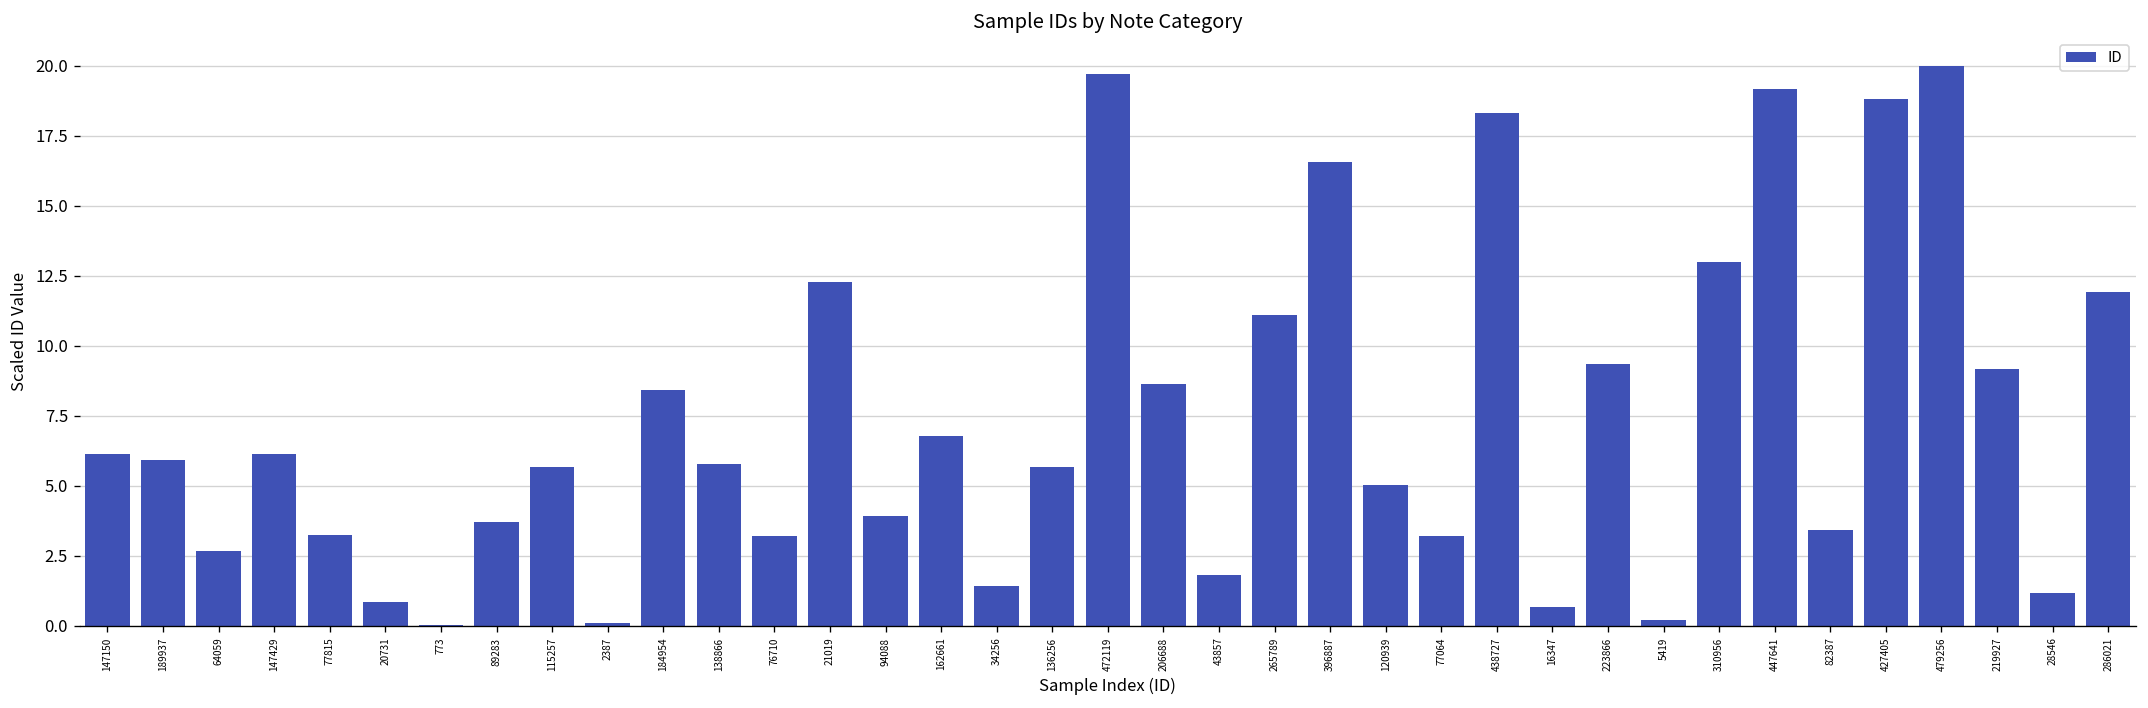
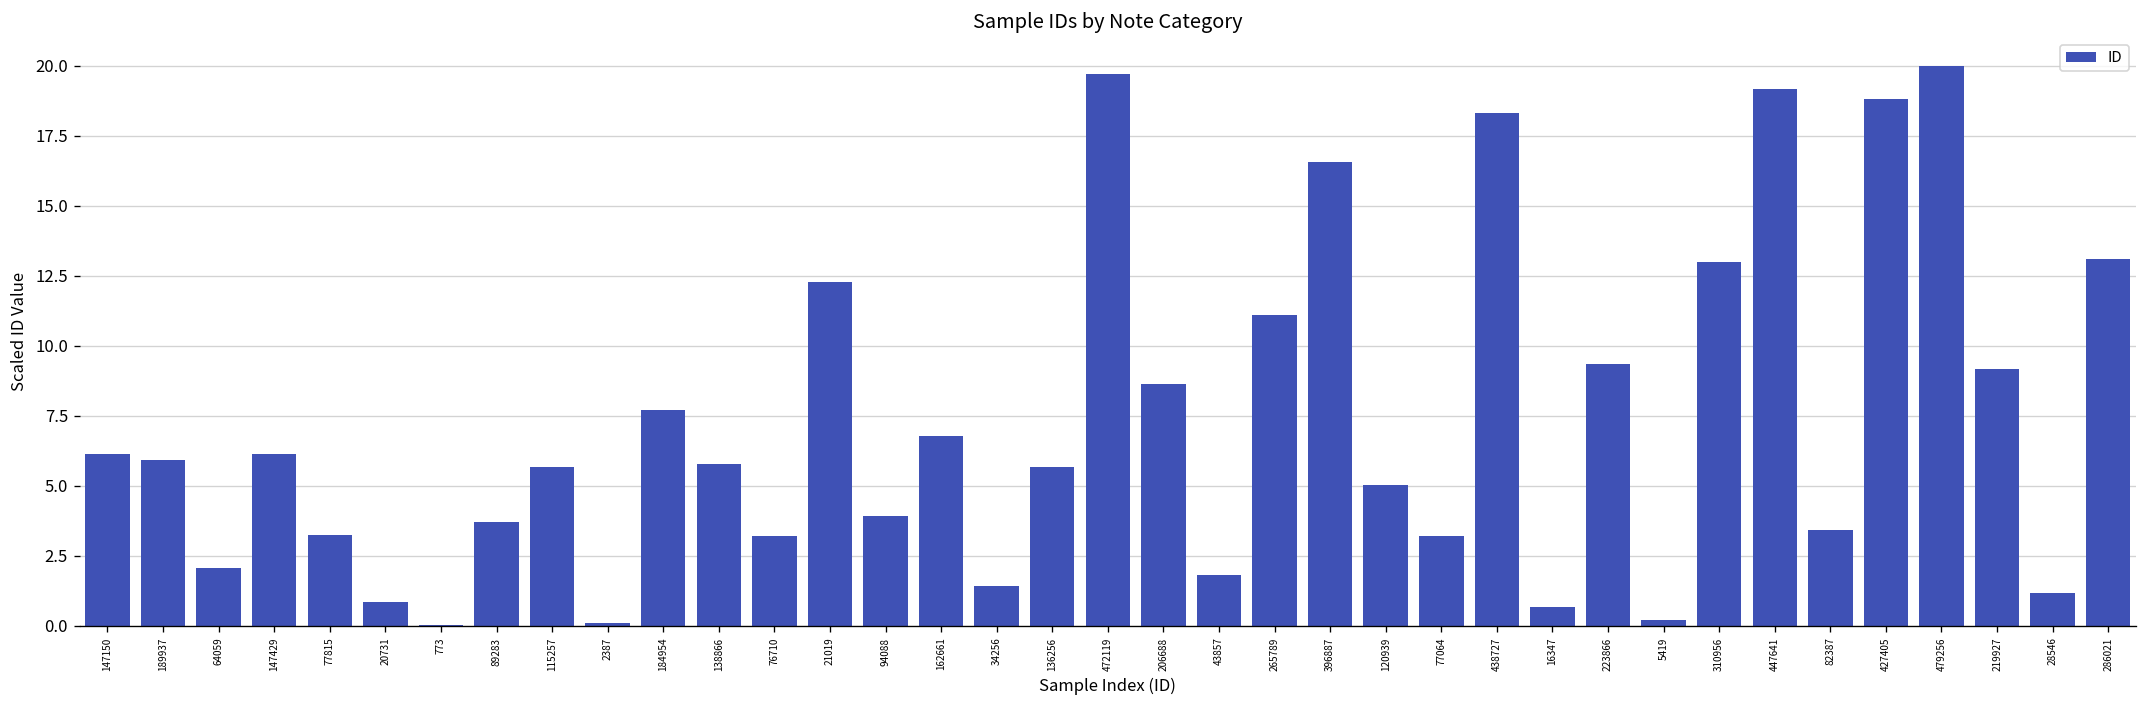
64059: 2.7 -> 2.1
184954: 8.4 -> 7.7
286021: 11.9 -> 13.1
